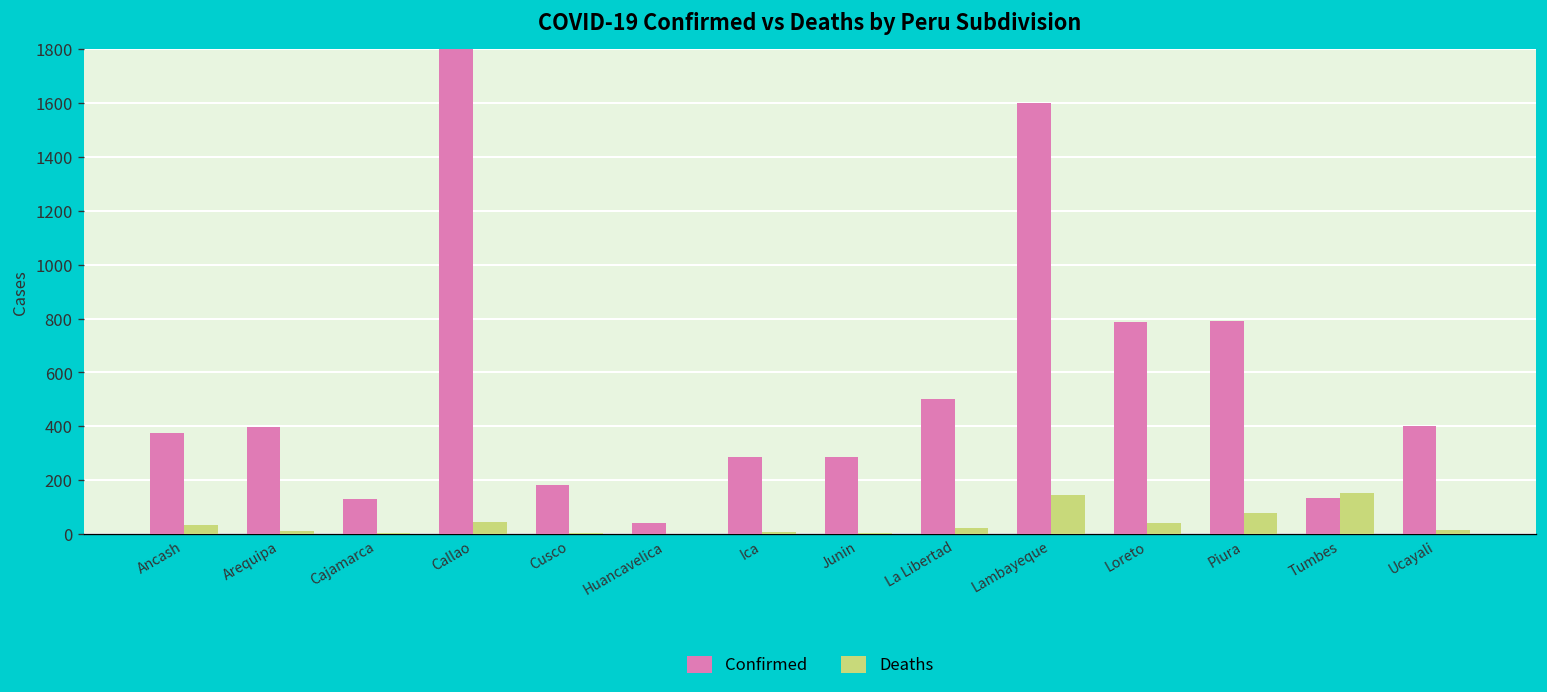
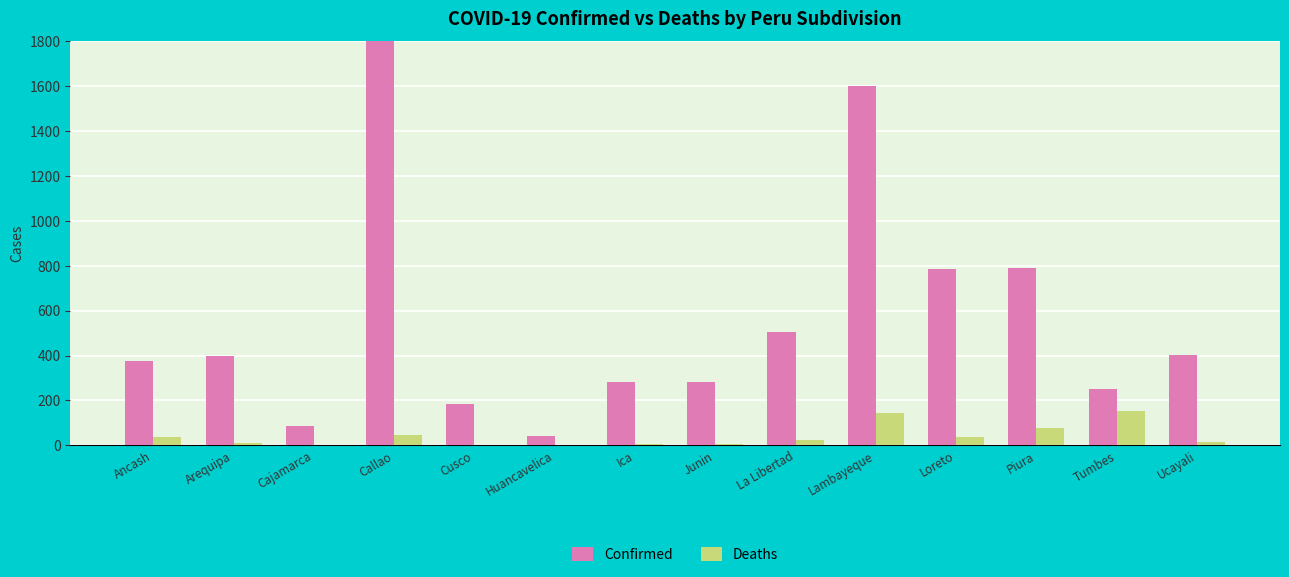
Confirmed, Cajamarca: 130 -> 90
Confirmed, Tumbes: 130 -> 250
